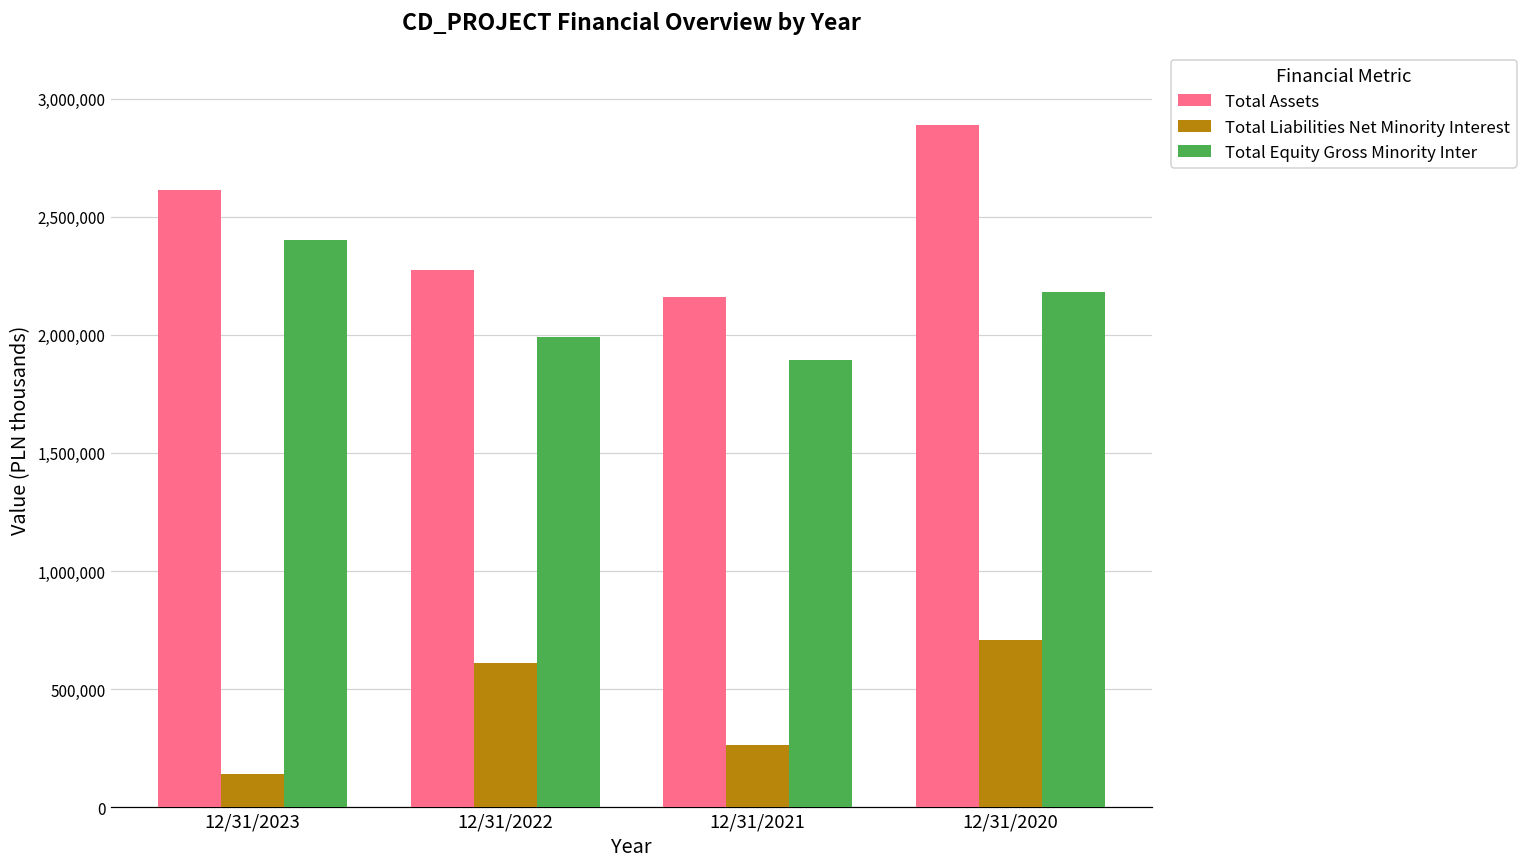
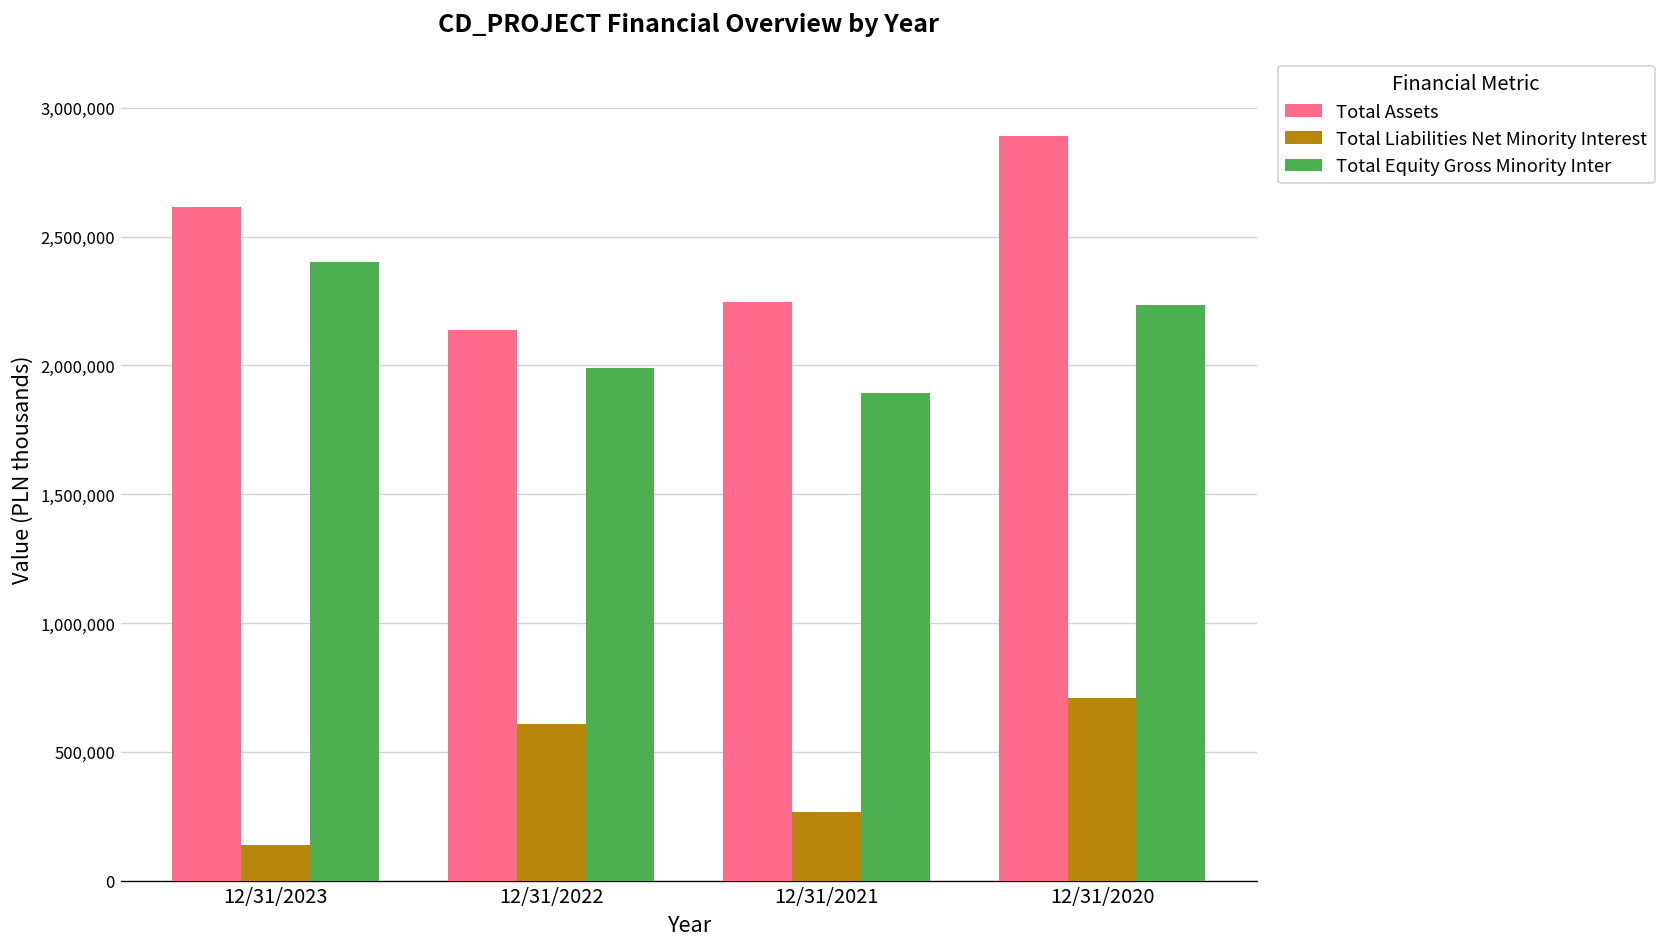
Total Assets, 12/31/2022: 2,280,000 -> 2,140,000
Total Assets, 12/31/2021: 2,160,000 -> 2,250,000
Total Equity Gross Minority Inter, 12/31/2020: 2,180,000 -> 2,230,000
